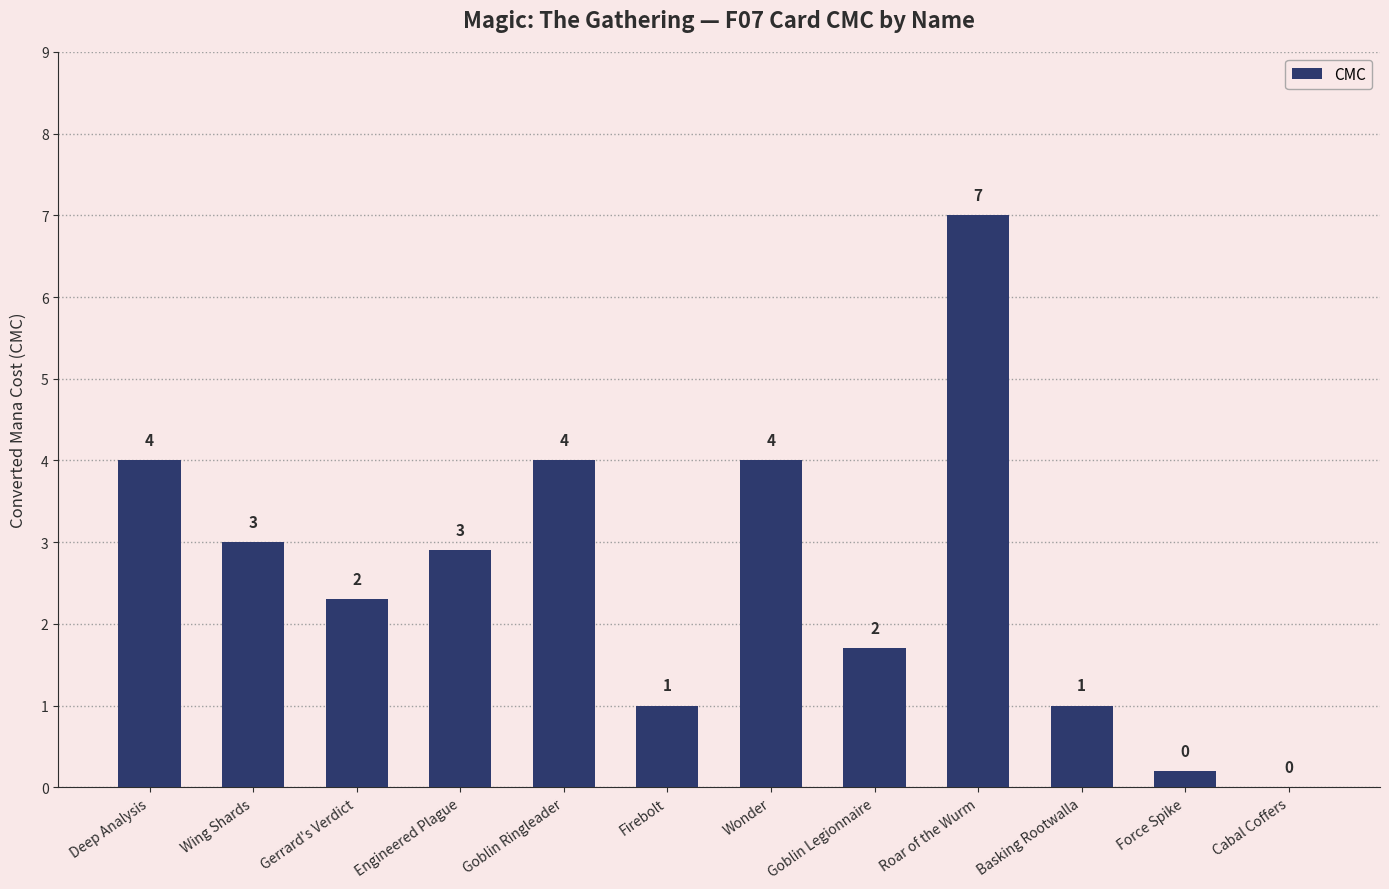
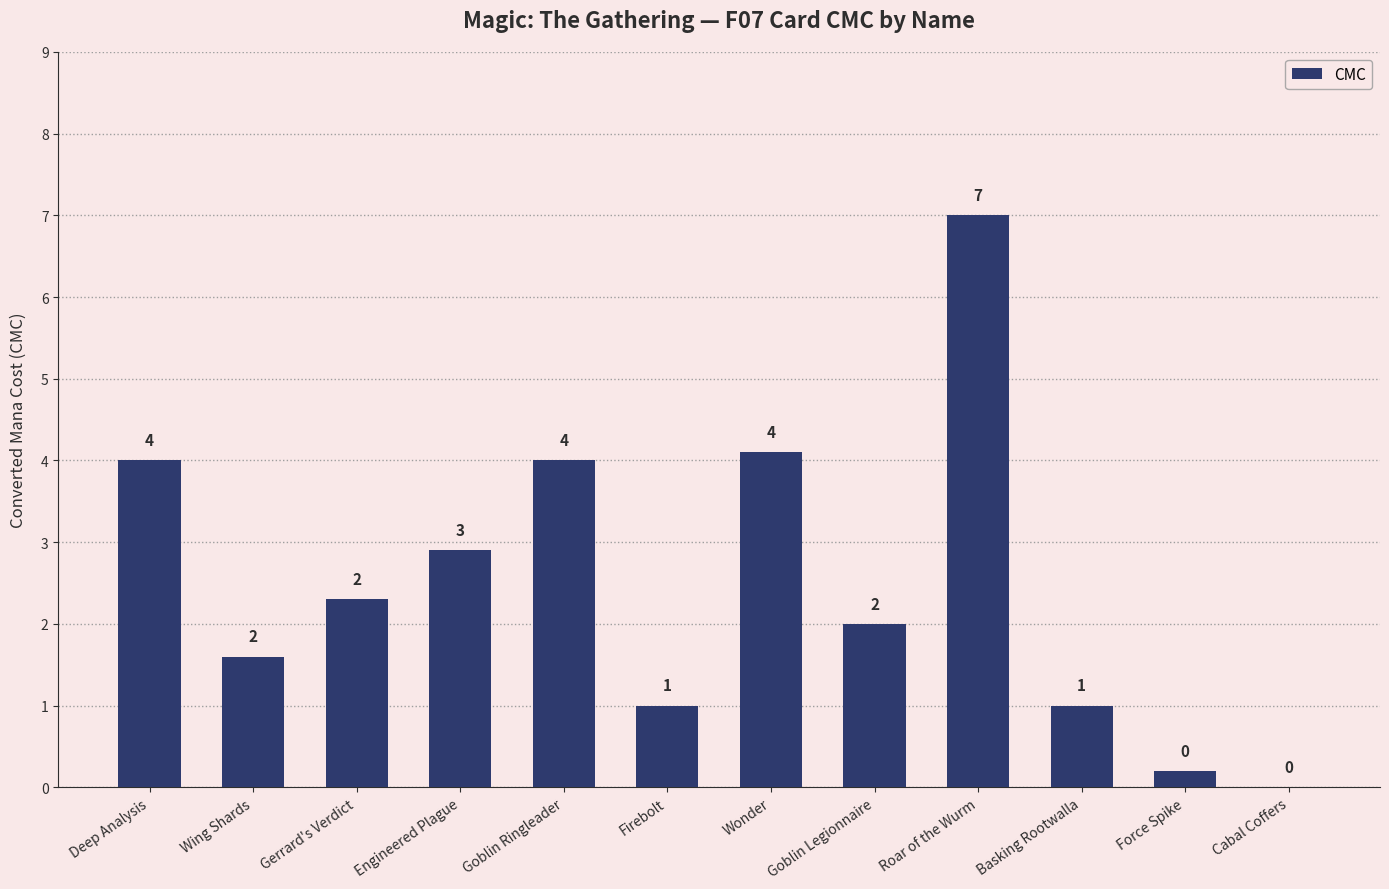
Wing Shards: 3 -> 2
Wonder: 4.0 -> 4.1
Goblin Legionnaire: 1.7 -> 2.0
